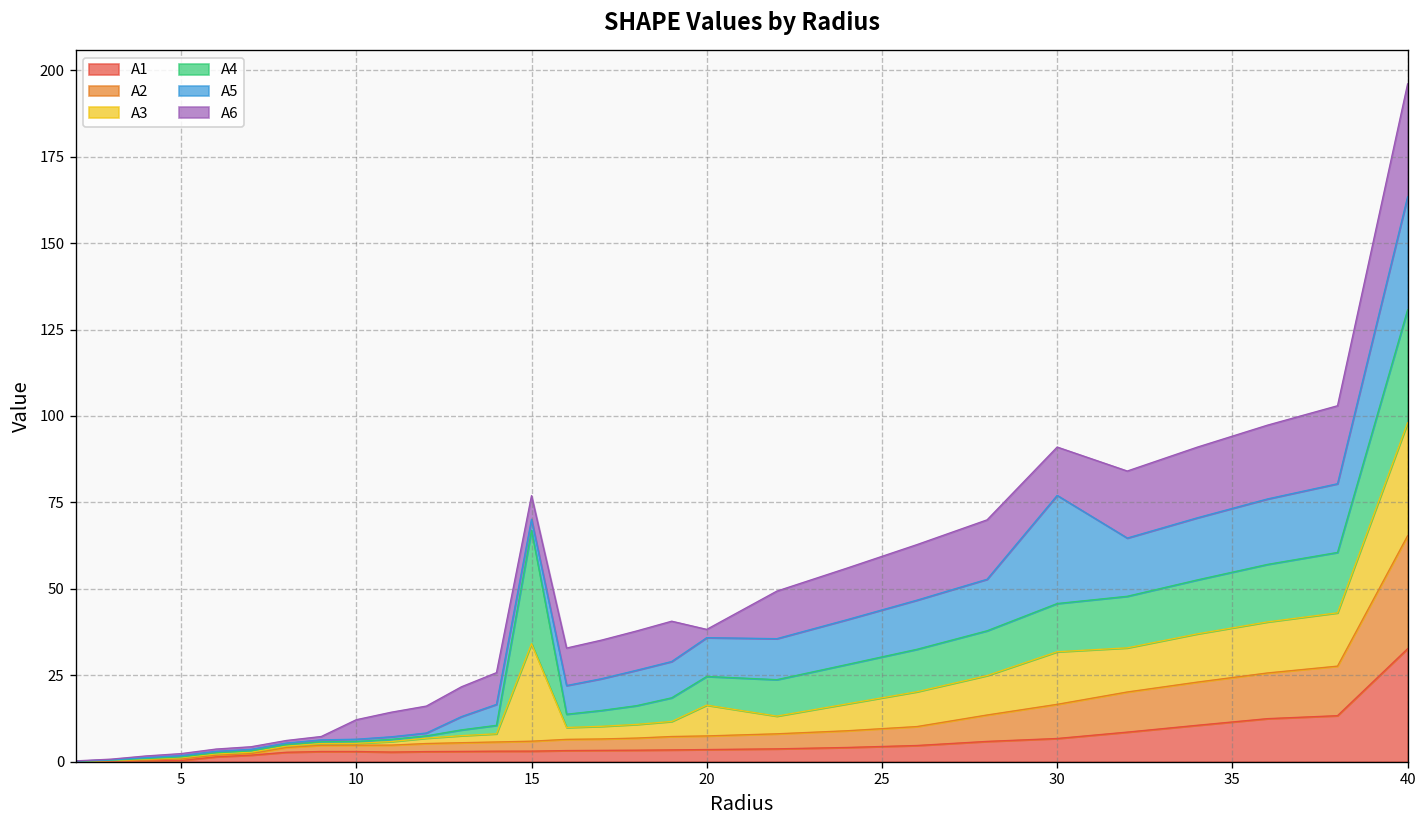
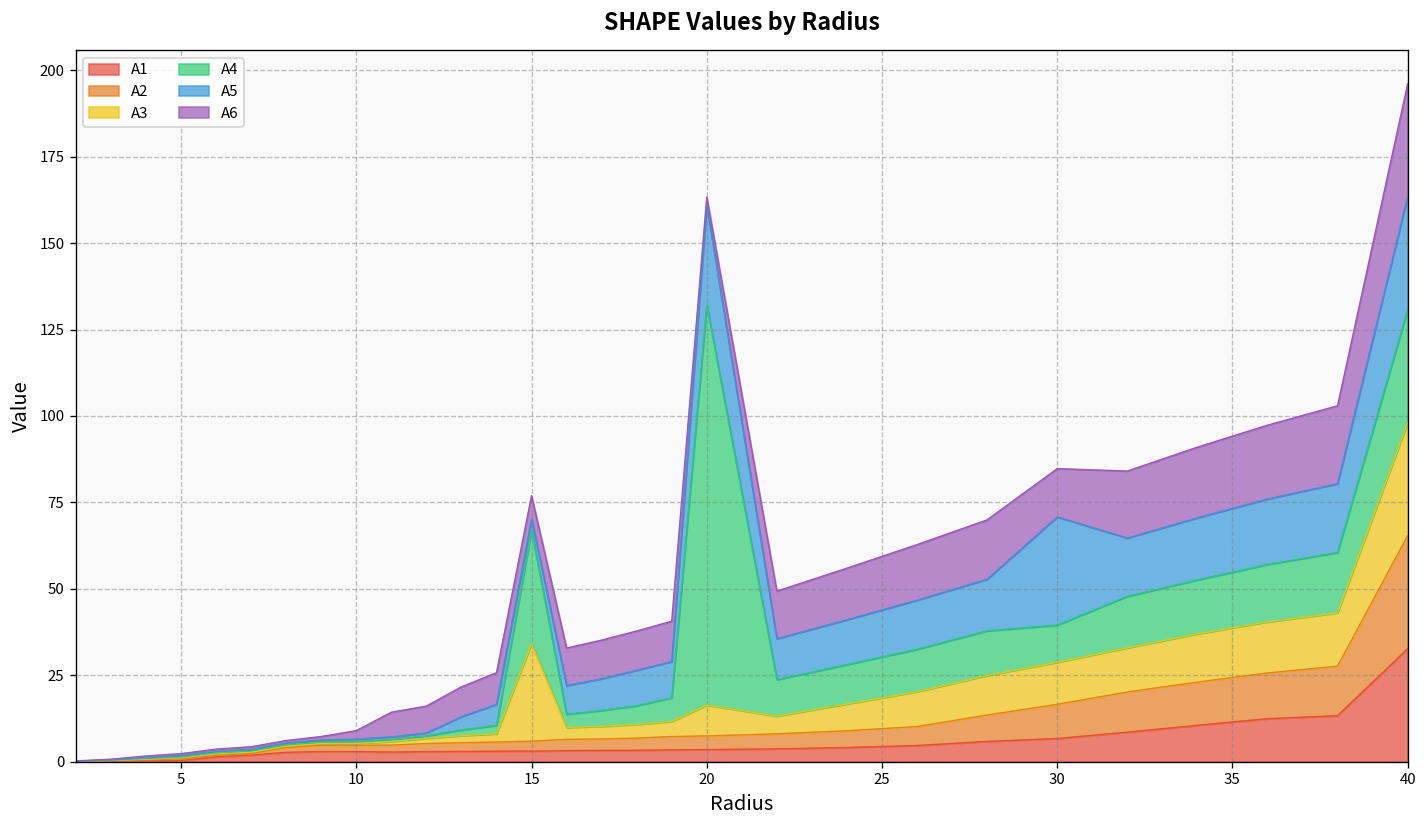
A6, 10: 6 -> 3
A4, 20: 8 -> 116
A5, 20: 11 -> 29
A3, 30: 15 -> 12
A4, 30: 14 -> 11
